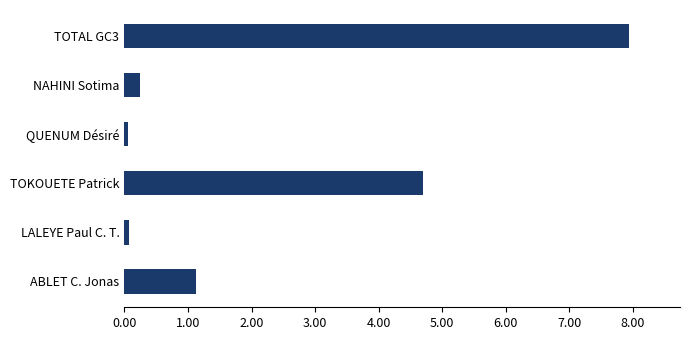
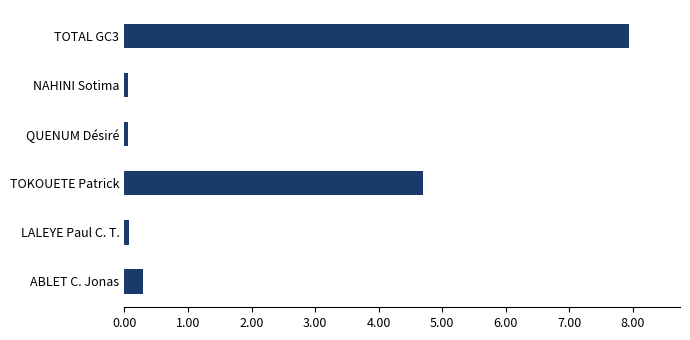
NAHINI Sotima: 0.2 -> 0.1
ABLET C. Jonas: 1.1 -> 0.3
